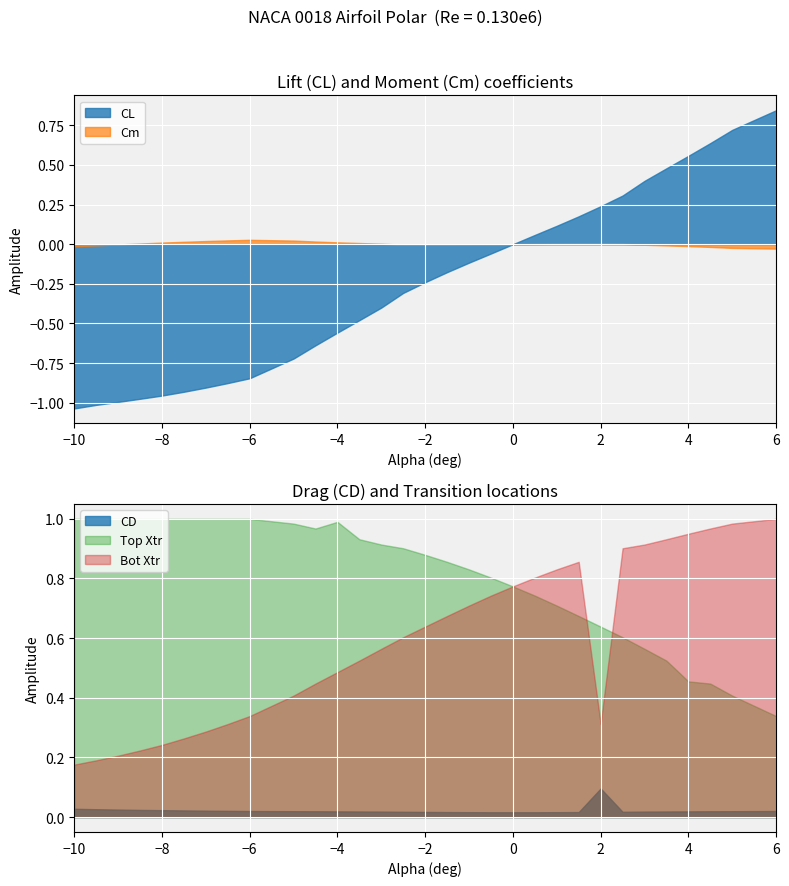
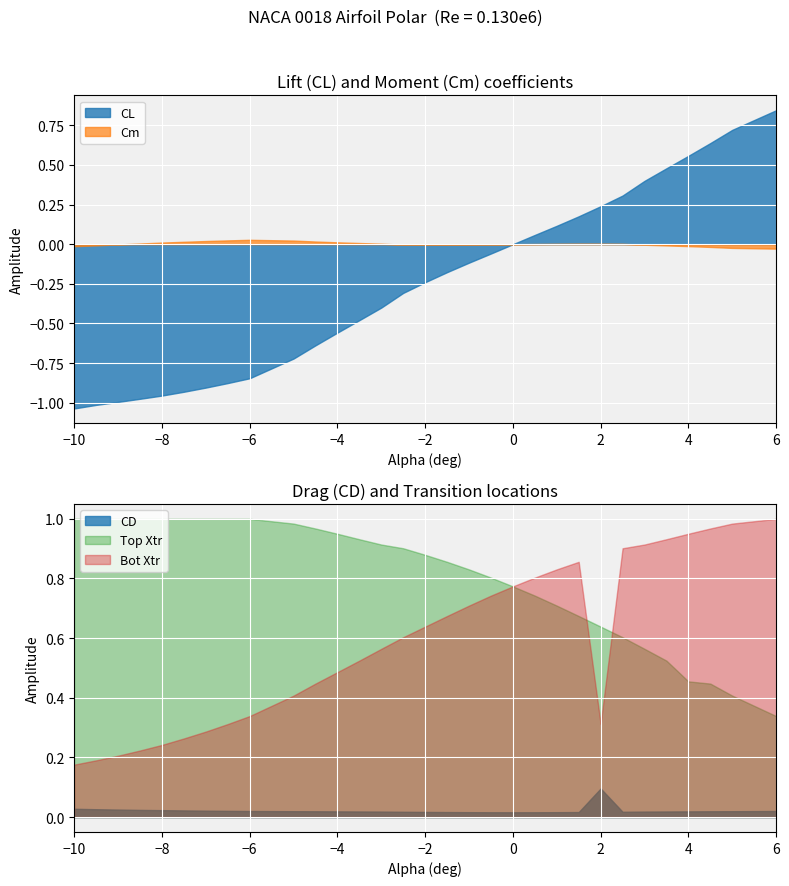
Drag (CD) and Transition locations, Top Xtr, −4: 0.99 -> 0.95
